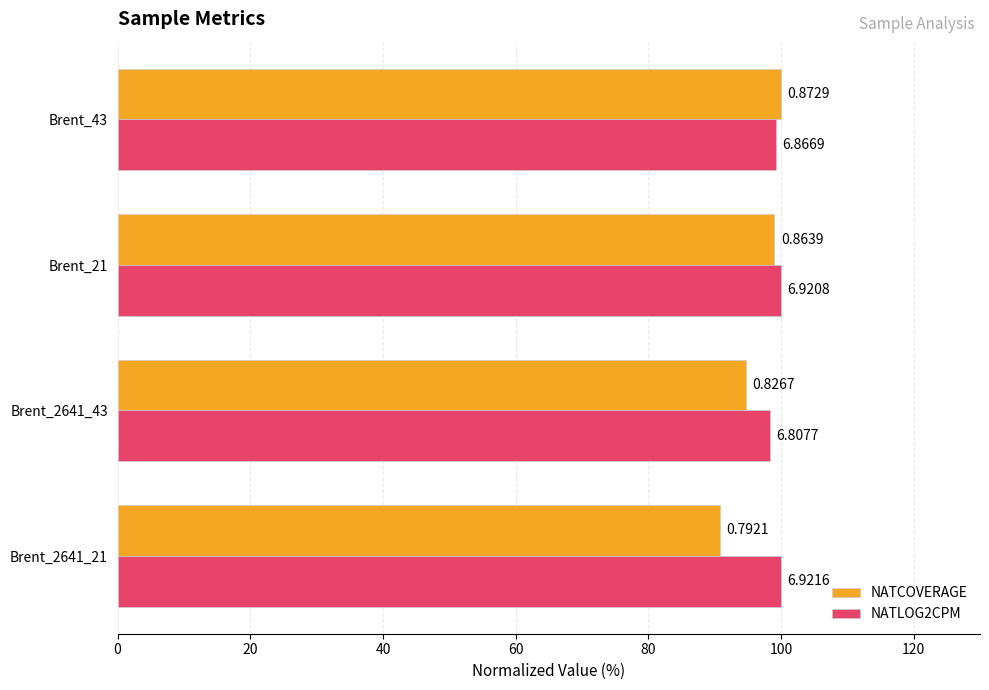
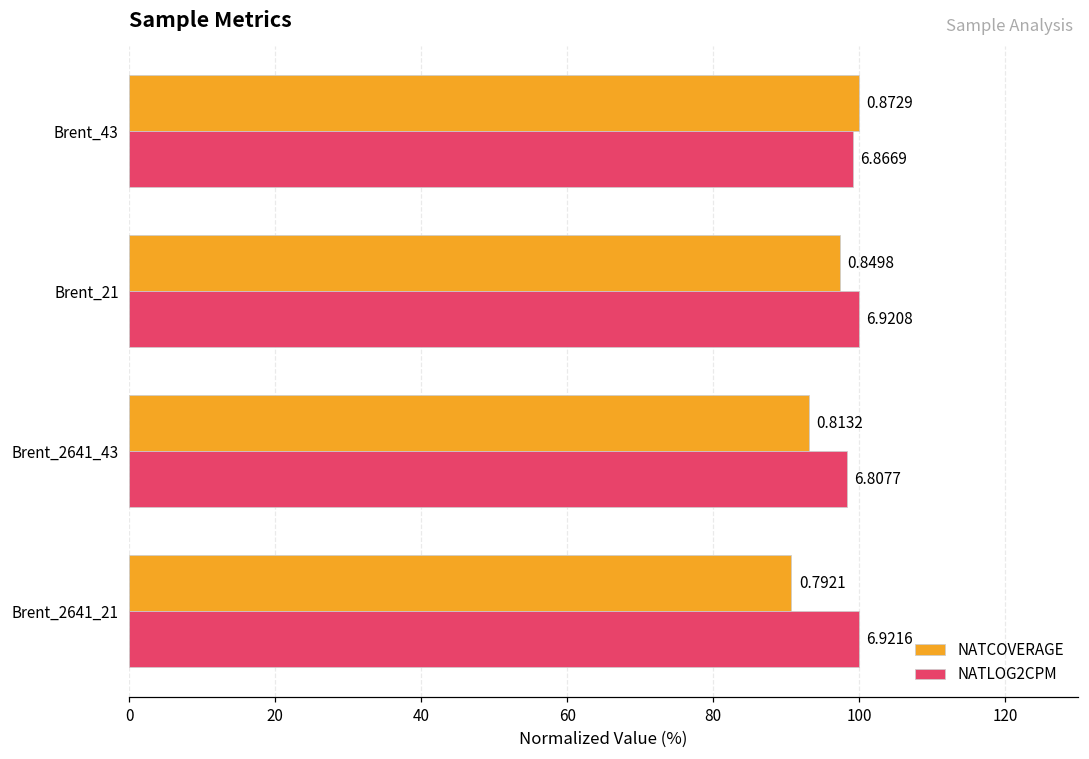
NATCOVERAGE, Brent_21: 0.8639 -> 0.8498
NATCOVERAGE, Brent_2641_43: 0.8267 -> 0.8132
